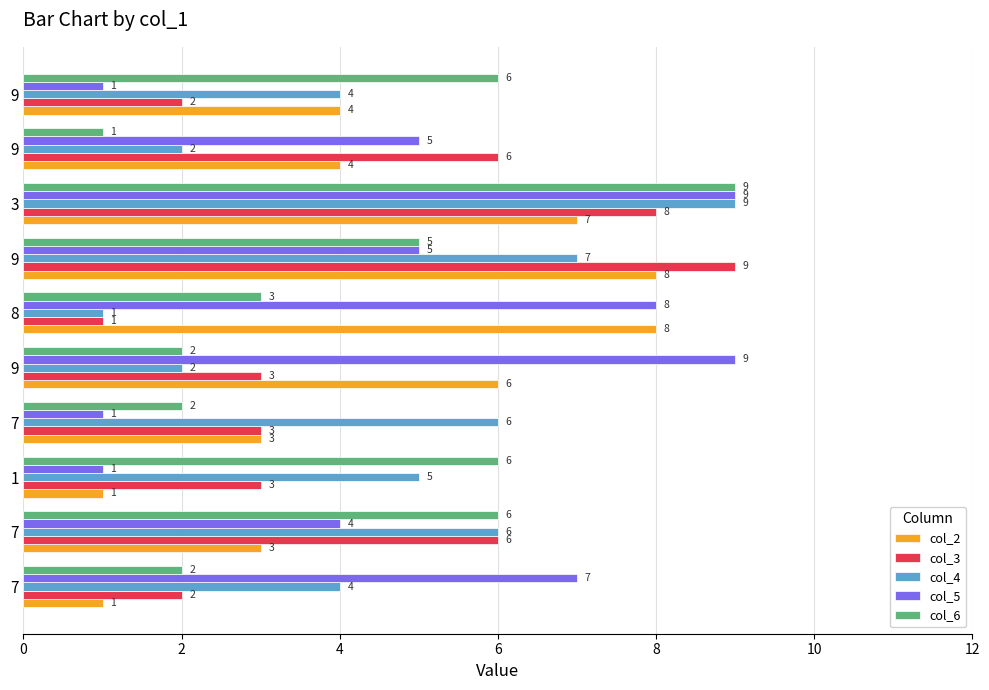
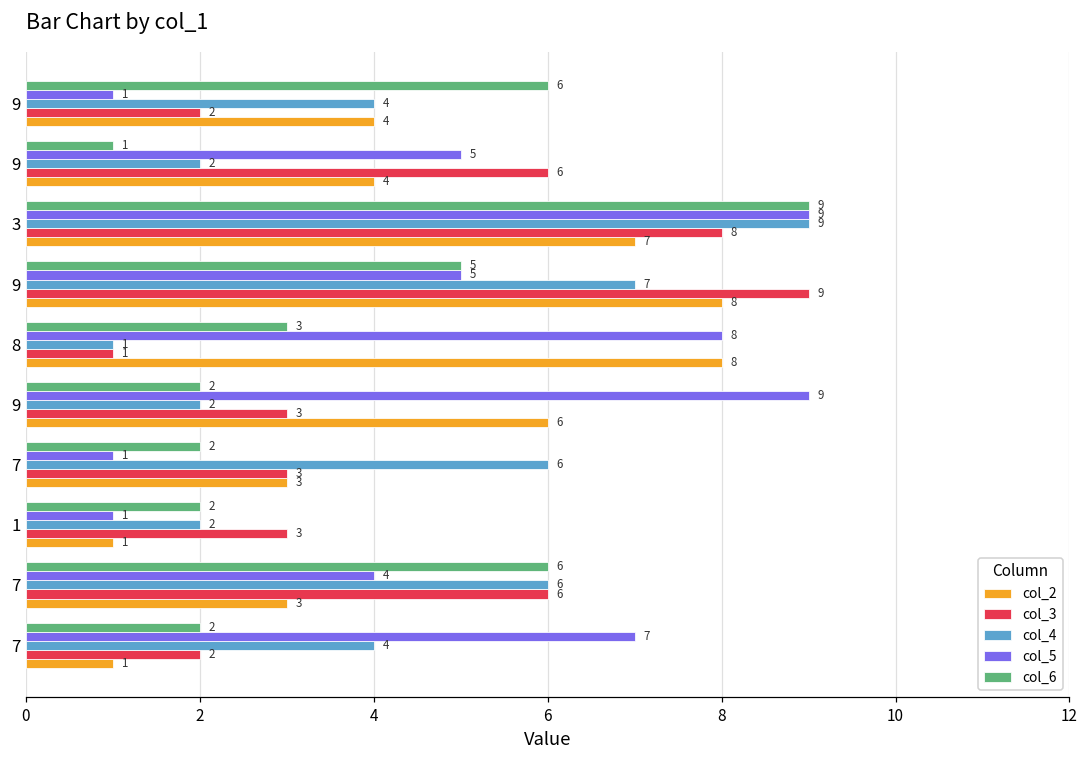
col_6, 1: 6 -> 2
col_4, 1: 5 -> 2
